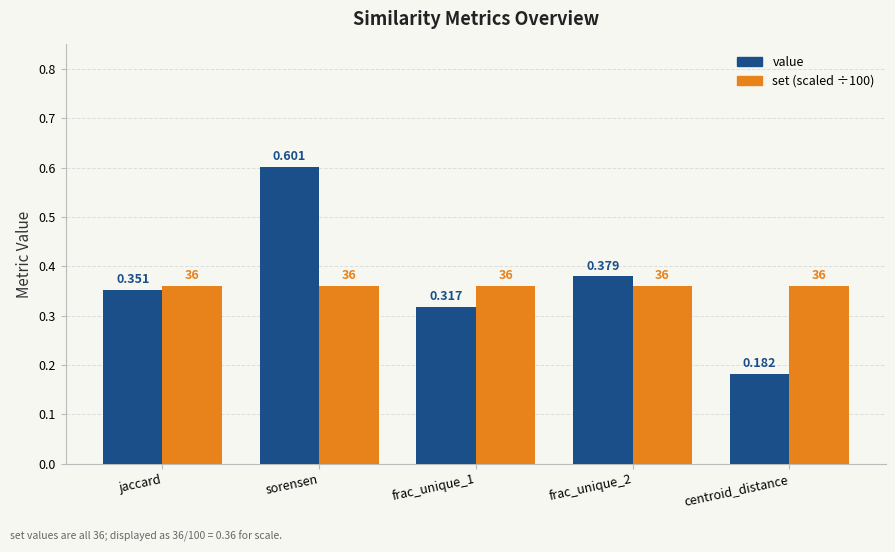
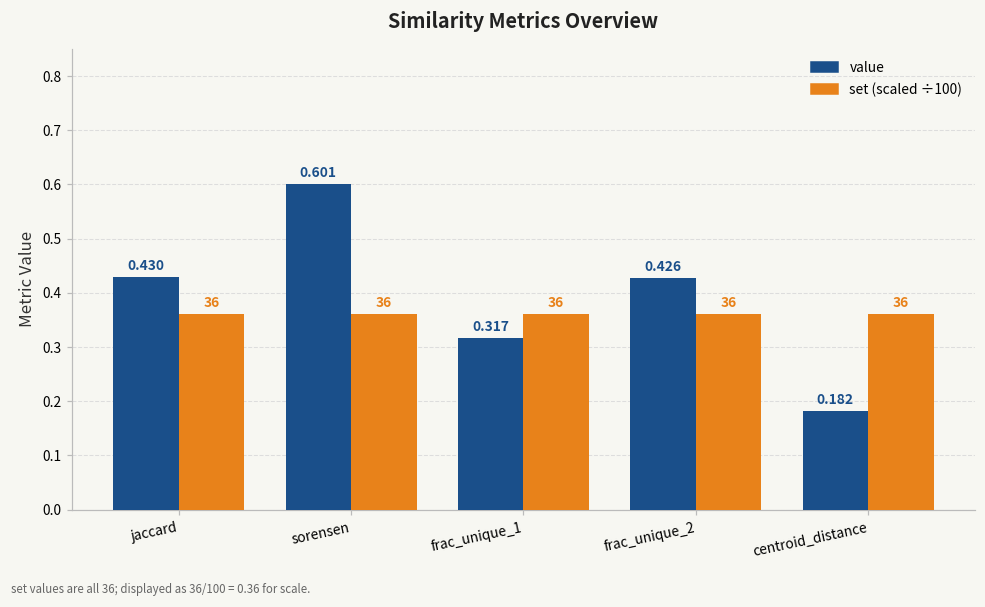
value, jaccard: 0.351 -> 0.430
value, frac_unique_2: 0.379 -> 0.426
